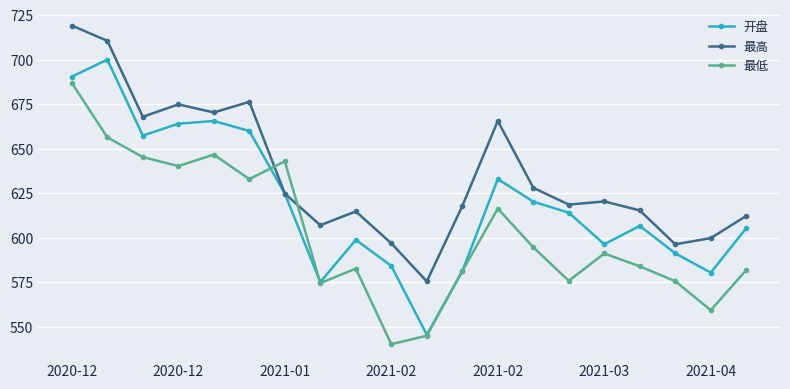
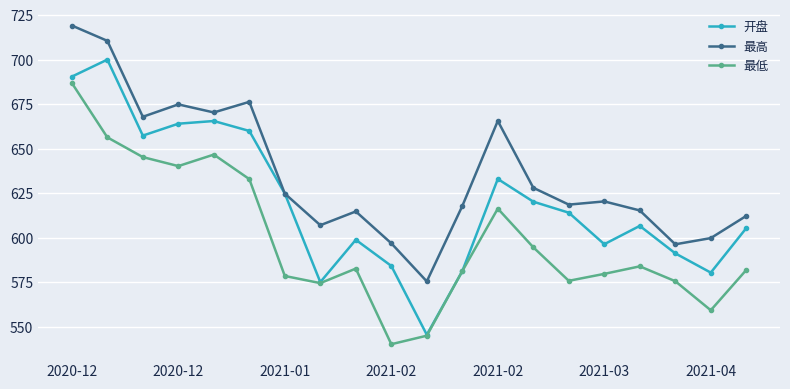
最低, 2021-01: 643 -> 579
最低, 2021-03: 591 -> 580
